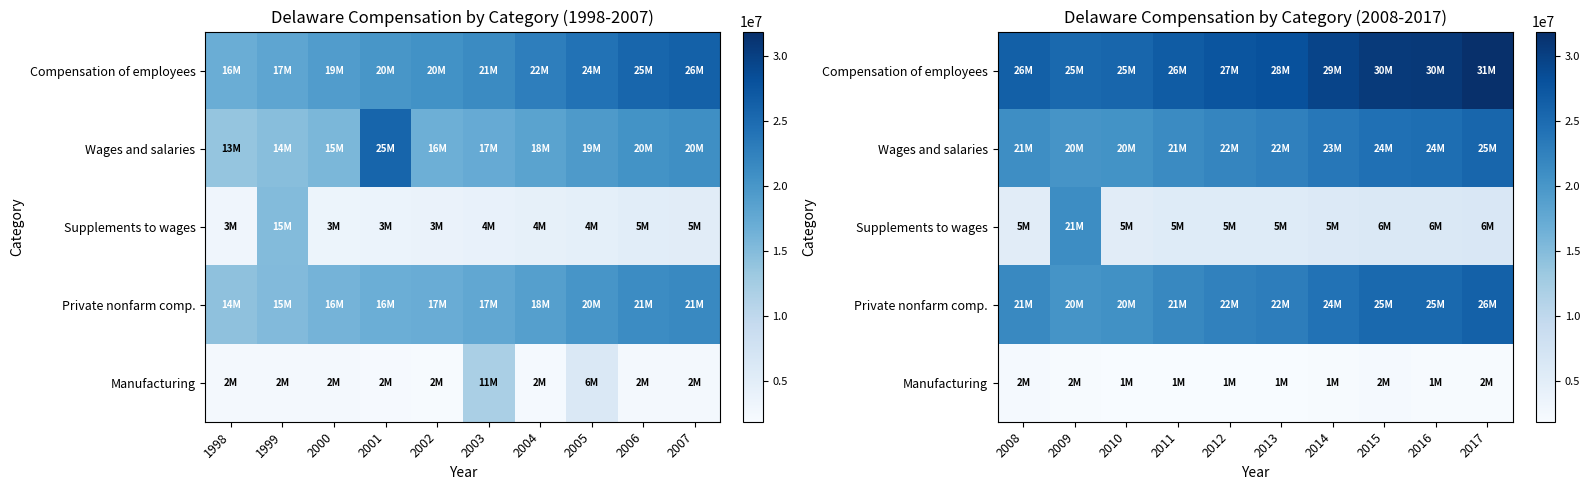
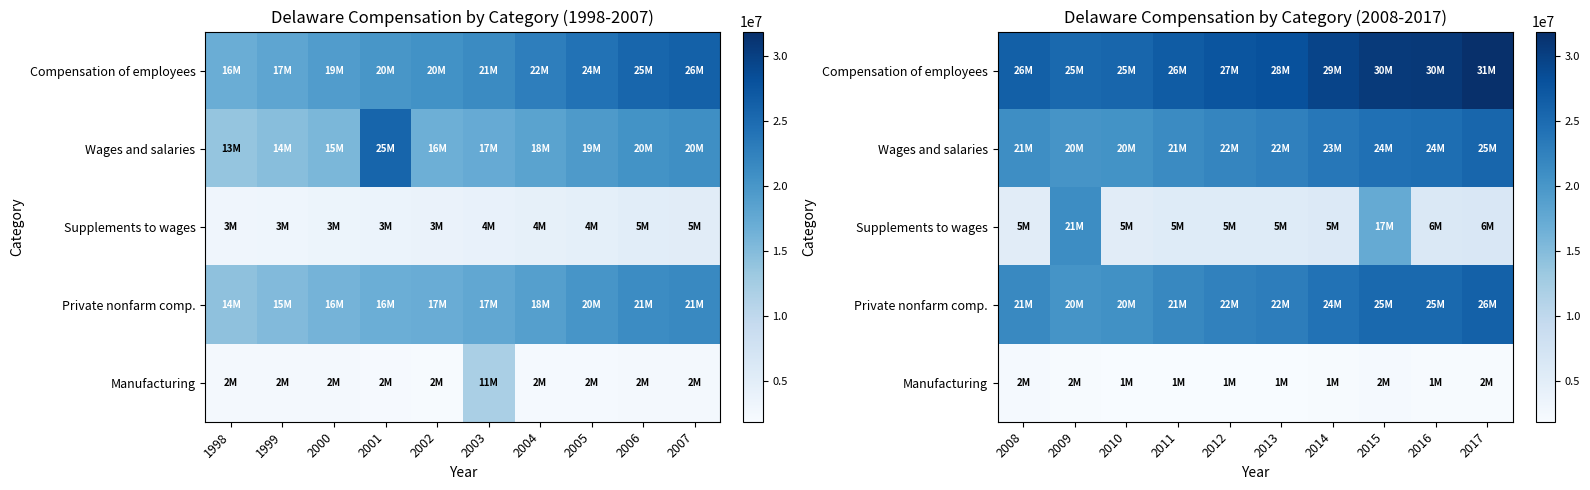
Delaware Compensation by Category (1998-2007), Supplements to wages, 1999: 15M -> 3M
Delaware Compensation by Category (1998-2007), Manufacturing, 2005: 6M -> 2M
Delaware Compensation by Category (2008-2017), Supplements to wages, 2015: 6M -> 17M
